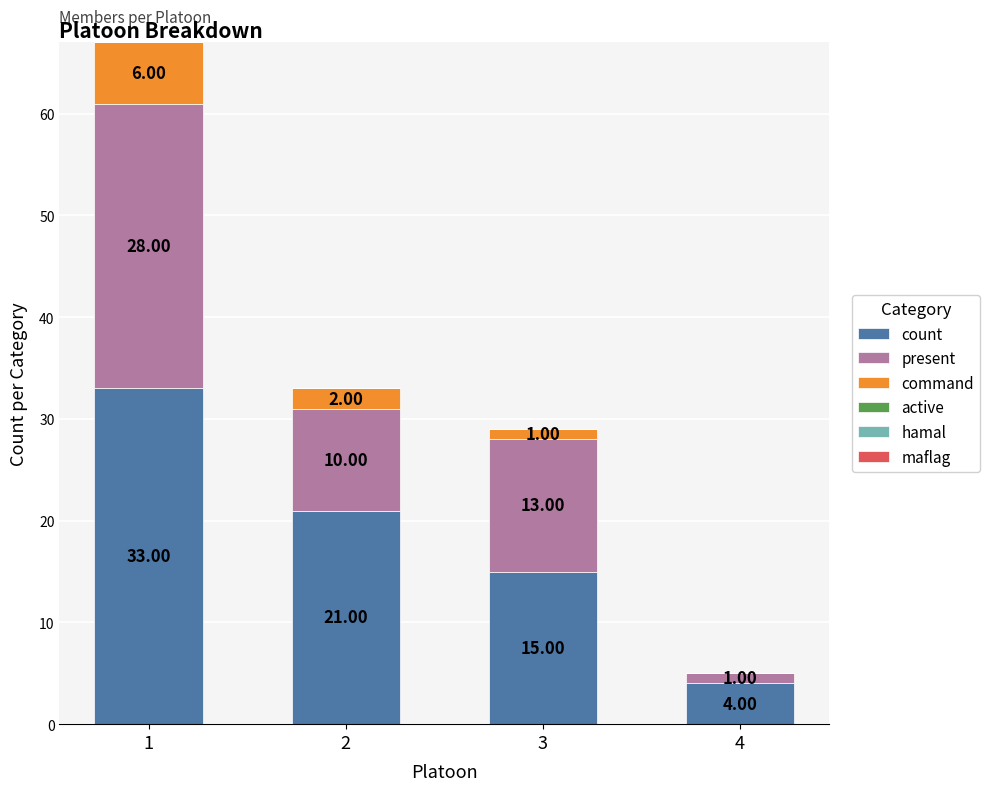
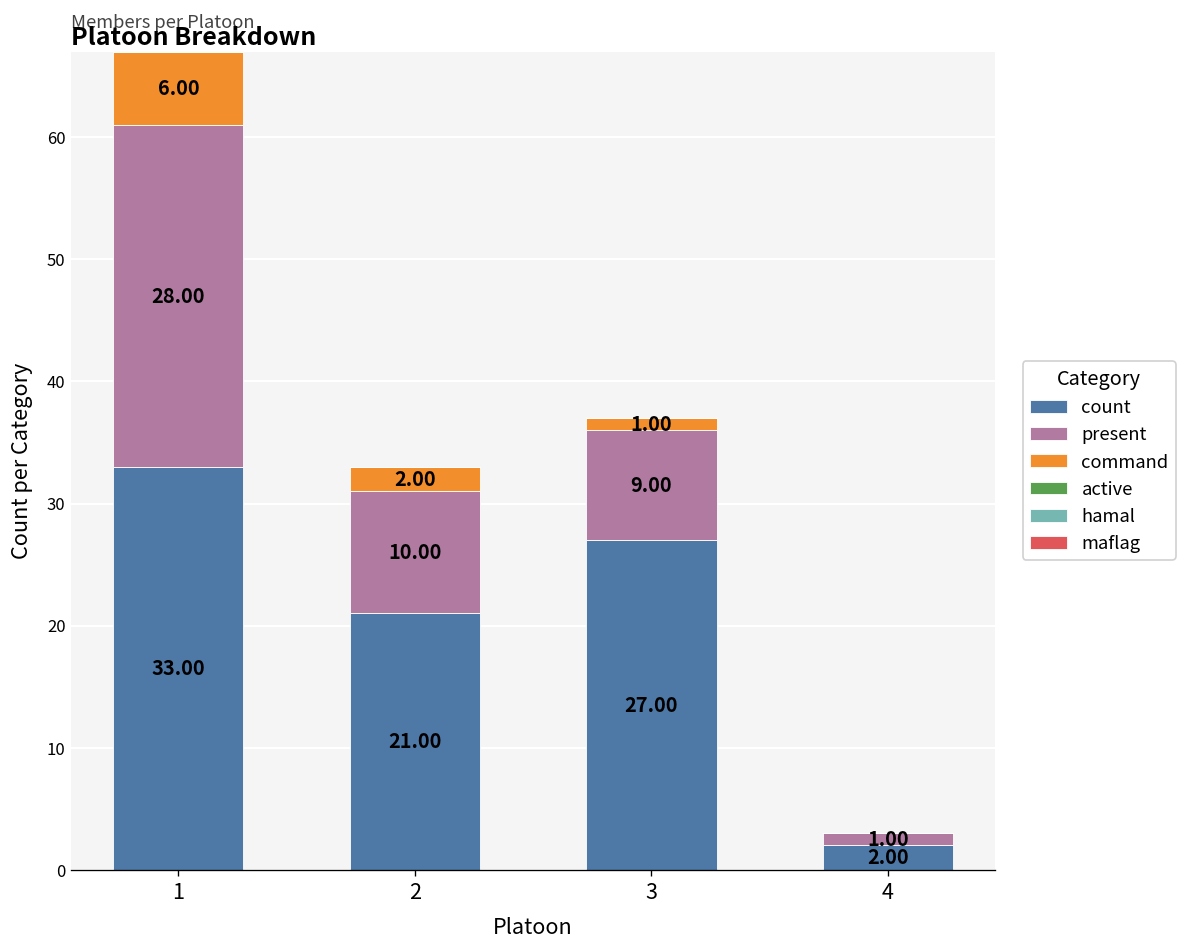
count, 3: 15.00 -> 27.00
present, 3: 13.00 -> 9.00
count, 4: 4.00 -> 2.00
